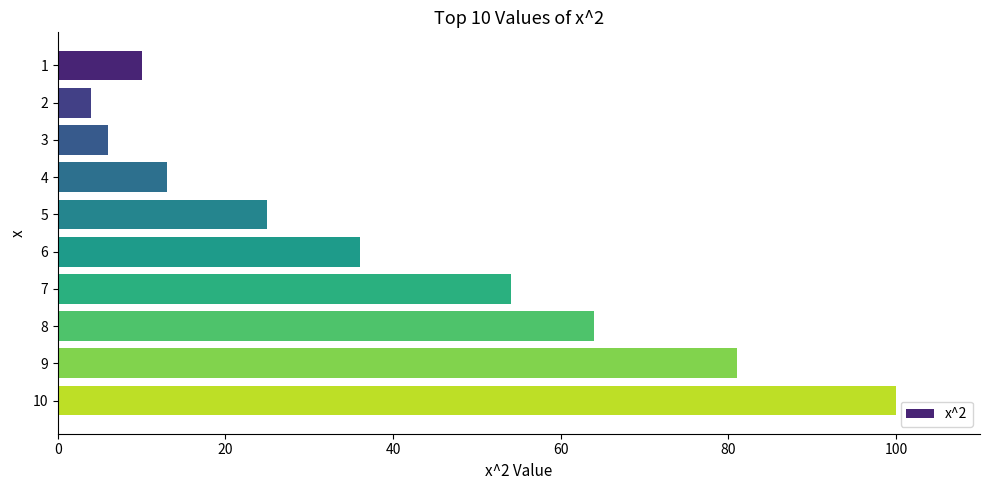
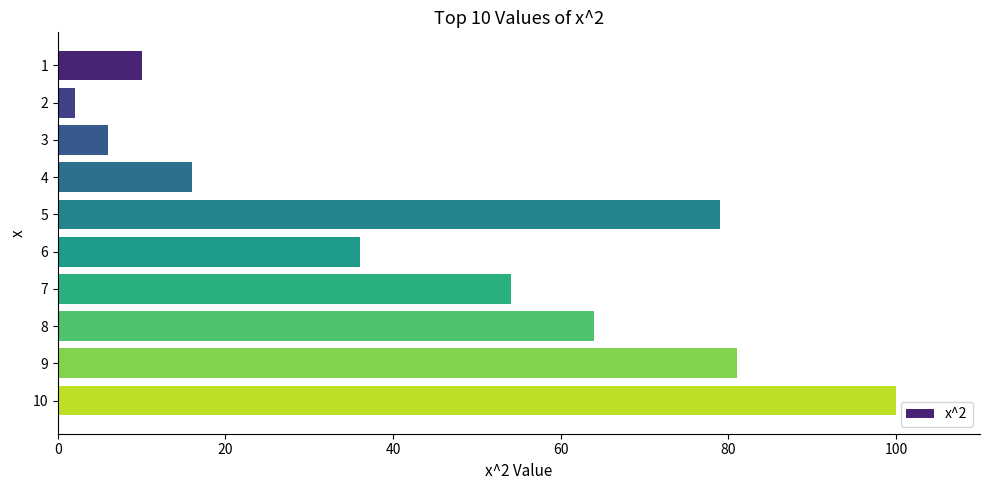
2: 4 -> 2
4: 13 -> 16
5: 25 -> 79
